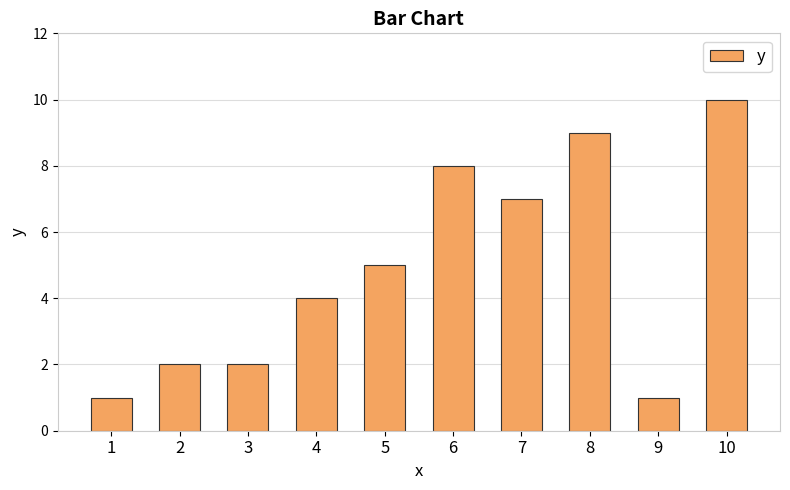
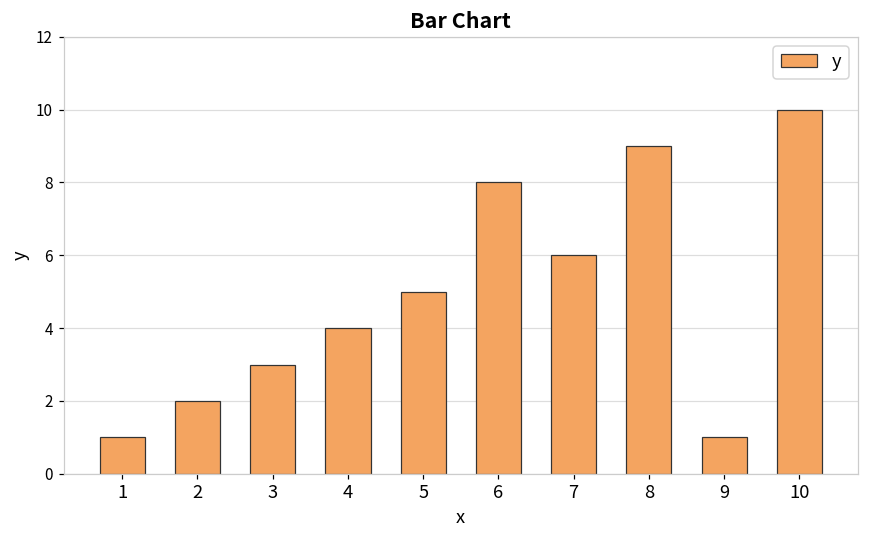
3: 2 -> 3
7: 7 -> 6
